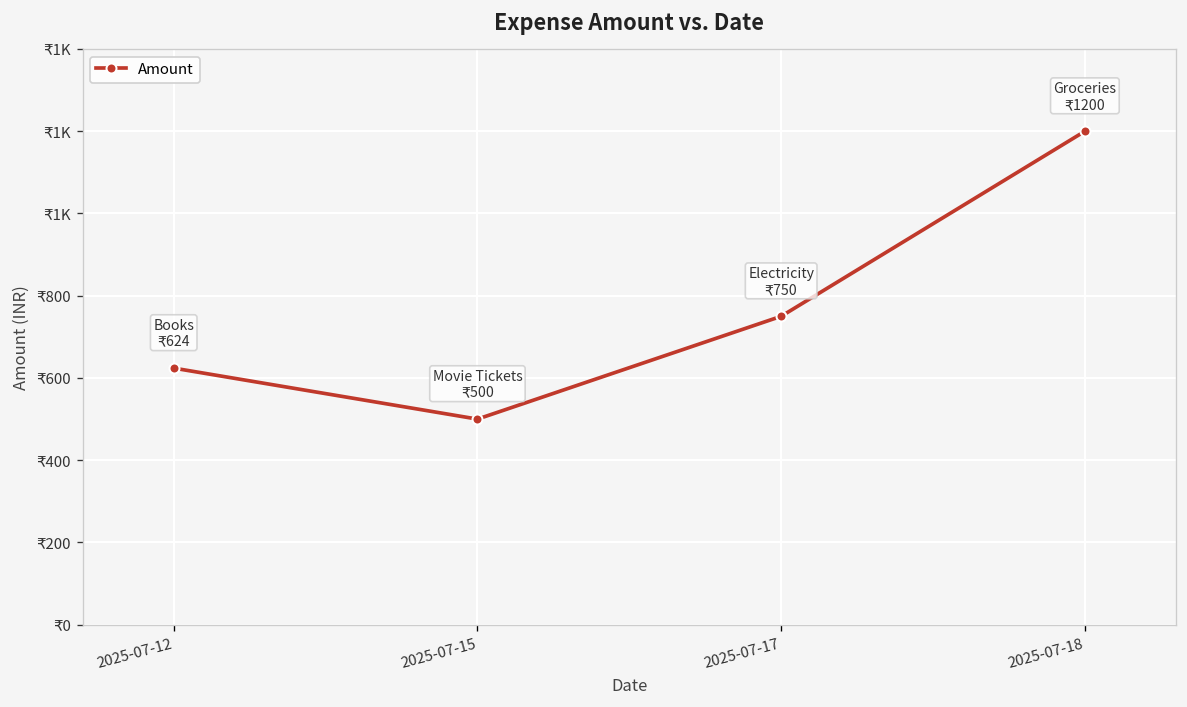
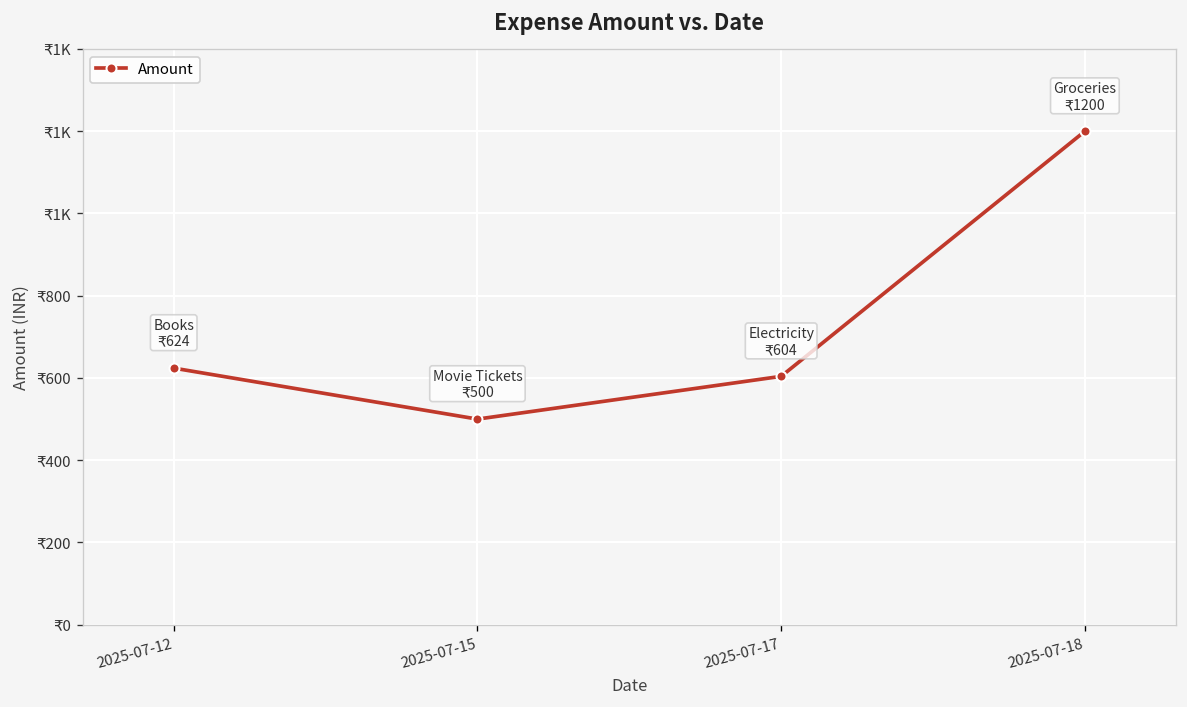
2025-07-17: 750 -> 604
